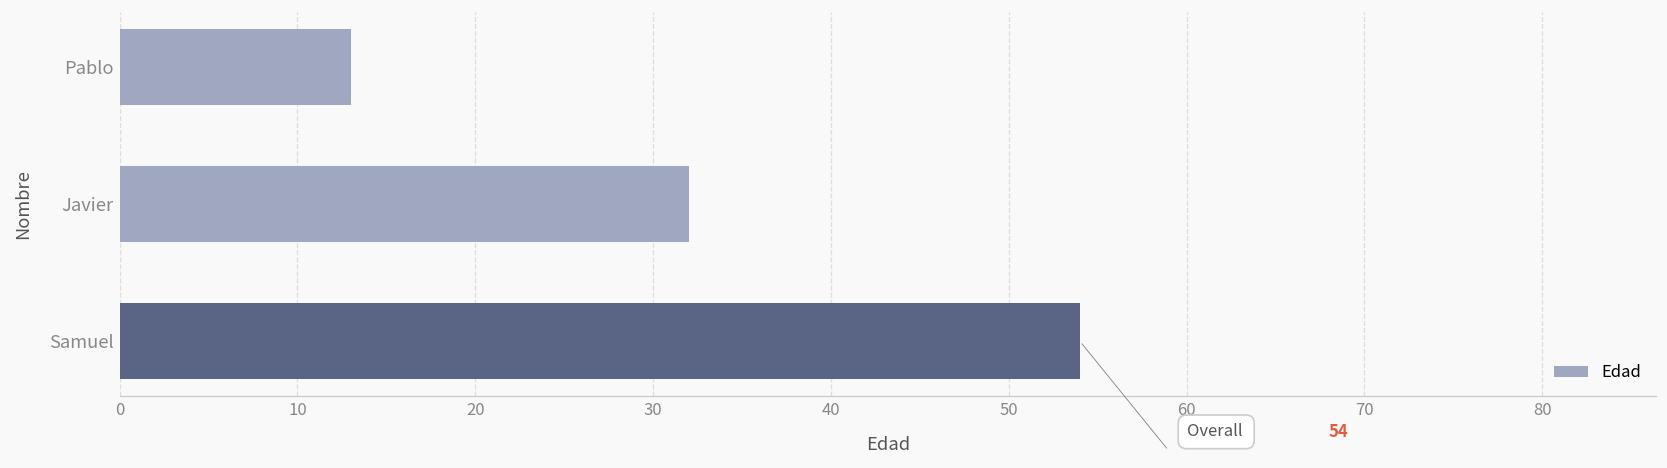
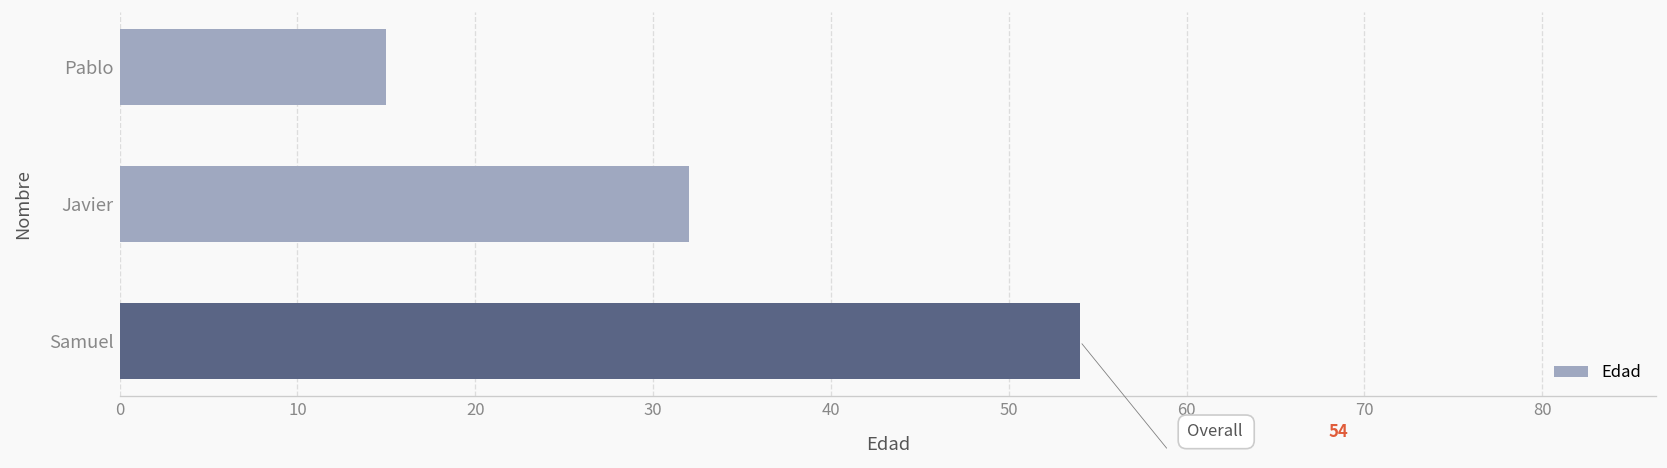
Pablo: 13 -> 15
